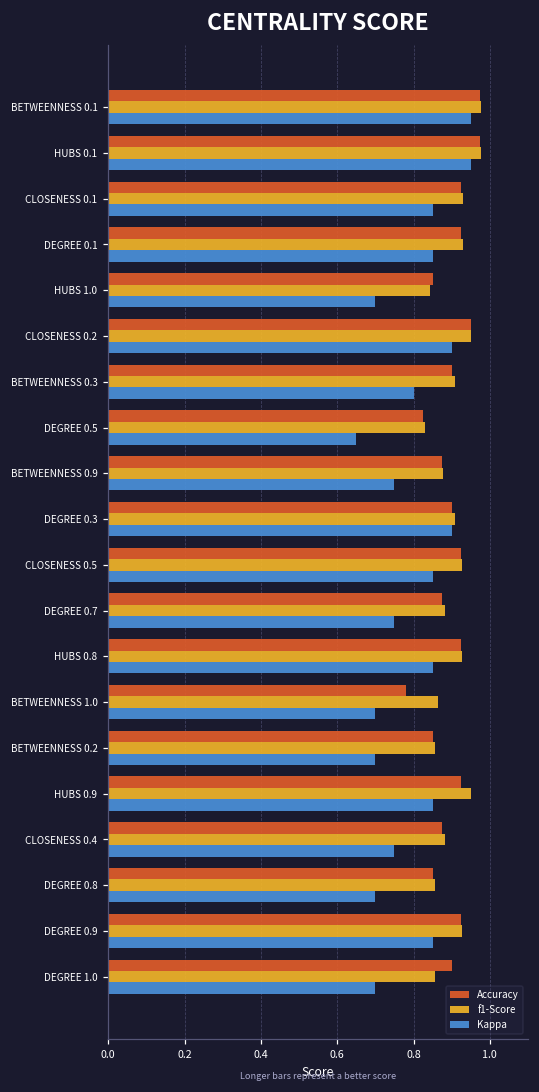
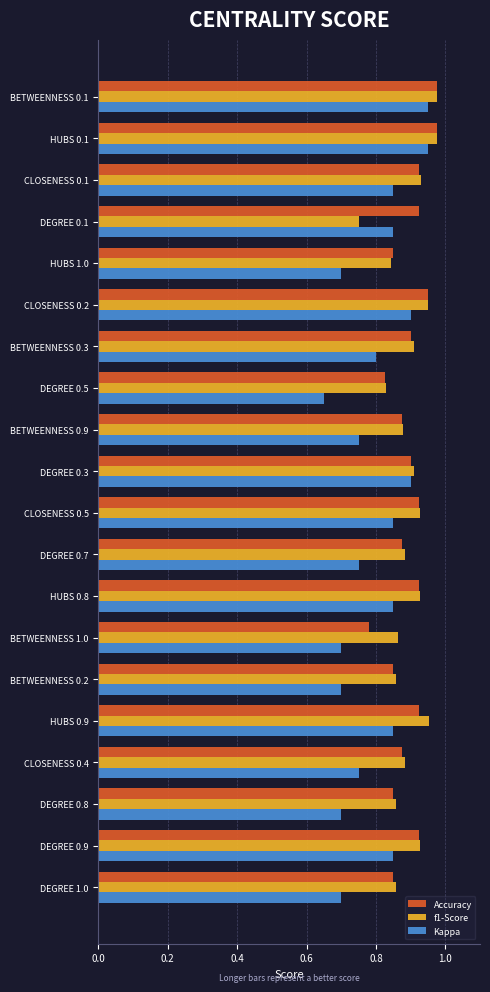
f1-Score, DEGREE 0.1: 0.93 -> 0.75
Accuracy, DEGREE 1.0: 0.90 -> 0.85
